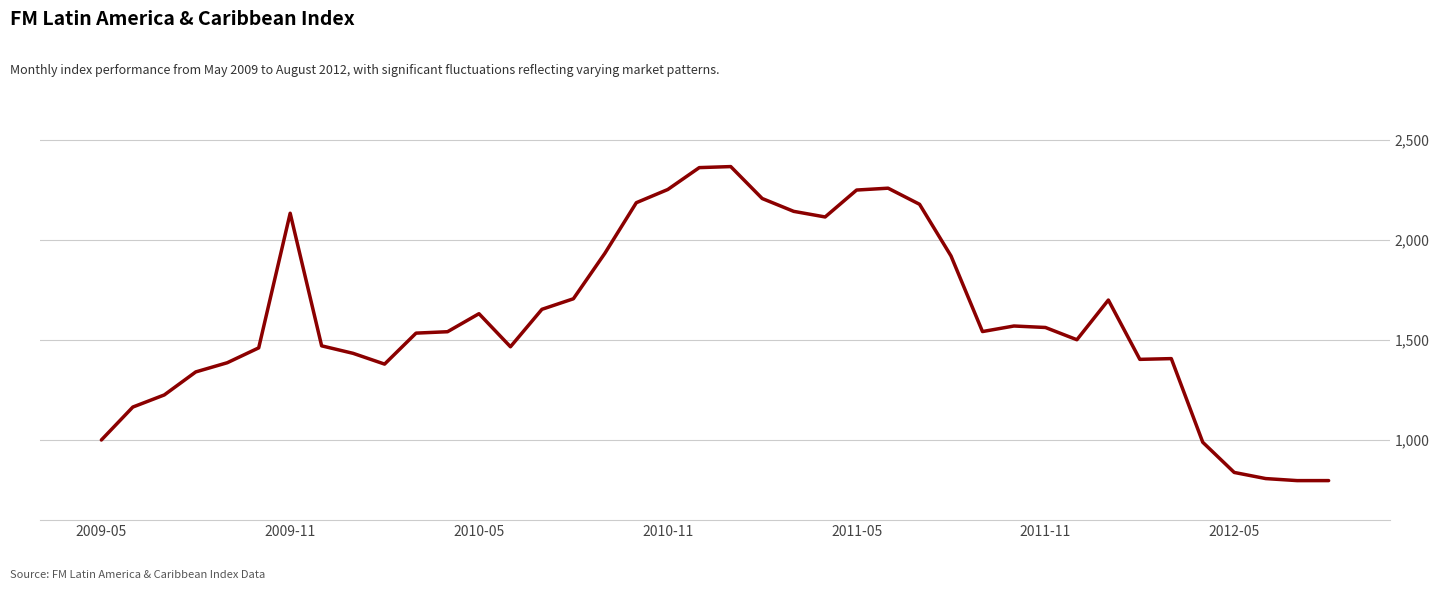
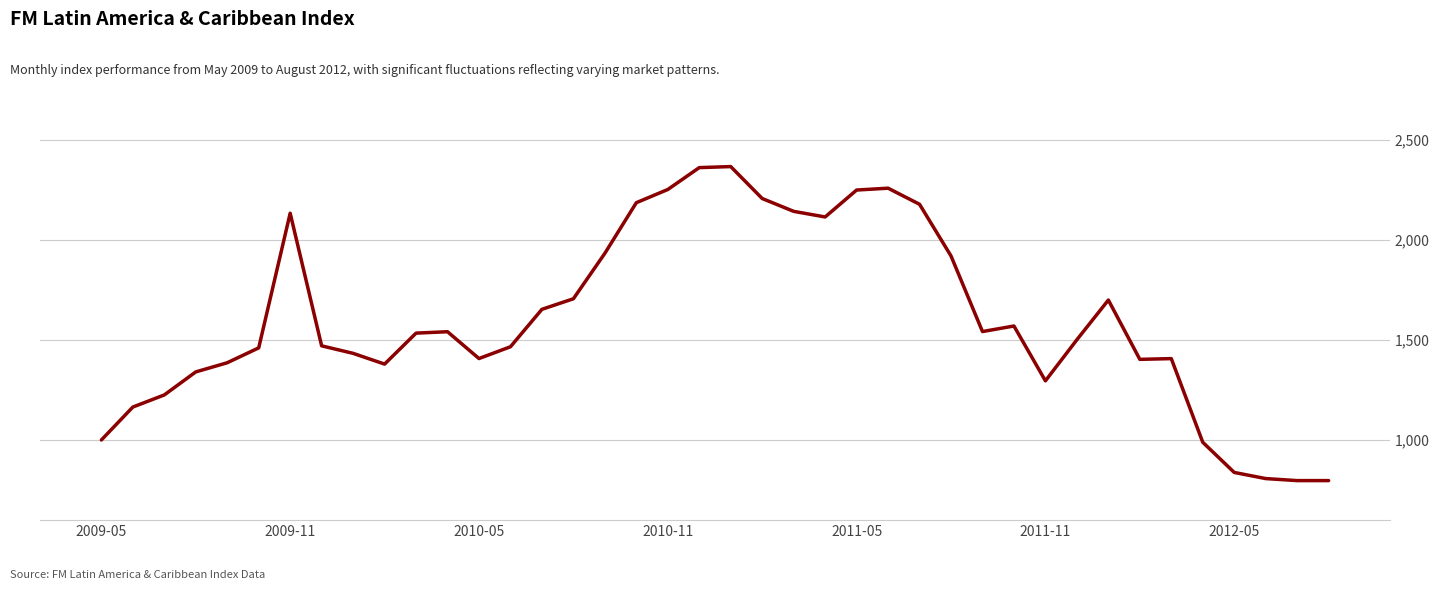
2010-05: 1,630 -> 1,410
2011-11: 1,560 -> 1,300
